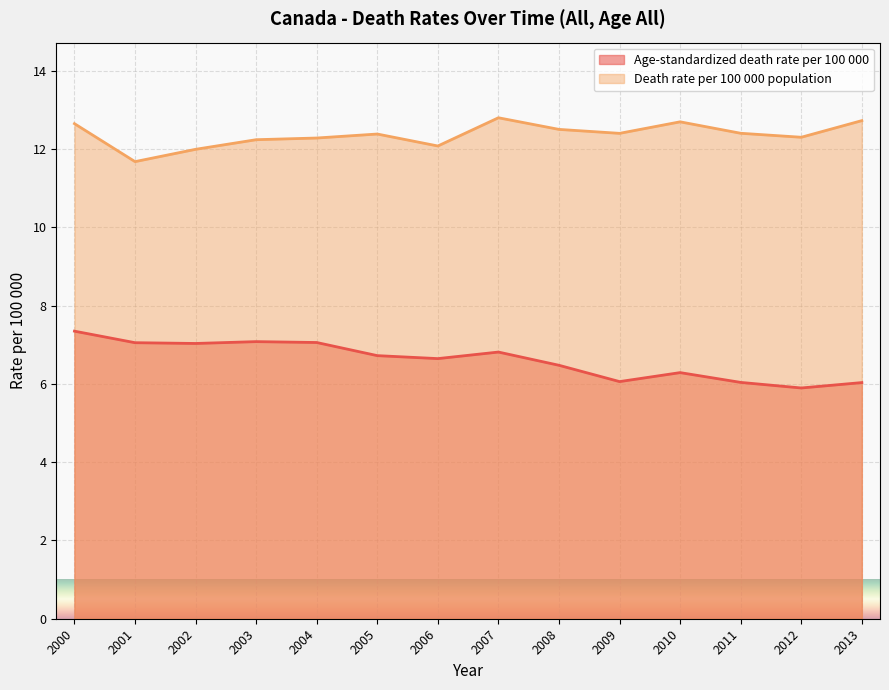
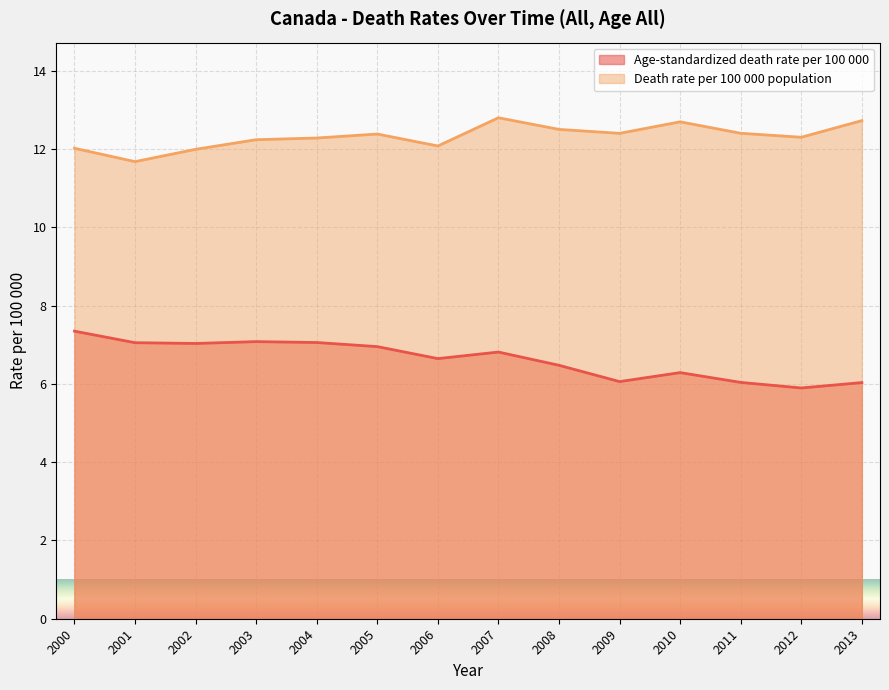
Death rate per 100 000 population, 2000: 12.6 -> 12.0
Age-standardized death rate per 100 000, 2005: 6.7 -> 7.0
